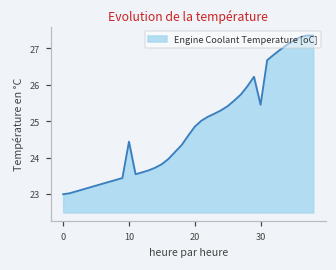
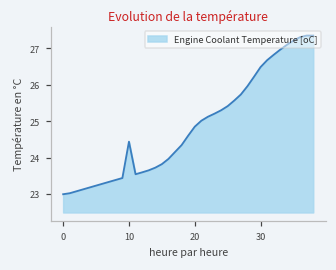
30: 25.5 -> 26.5
